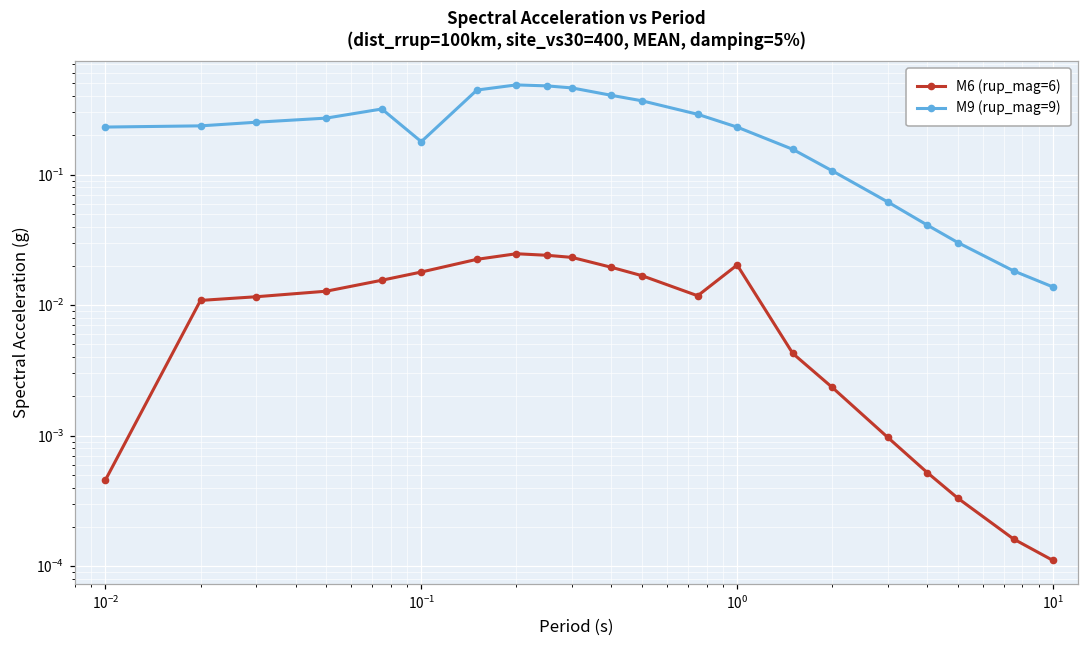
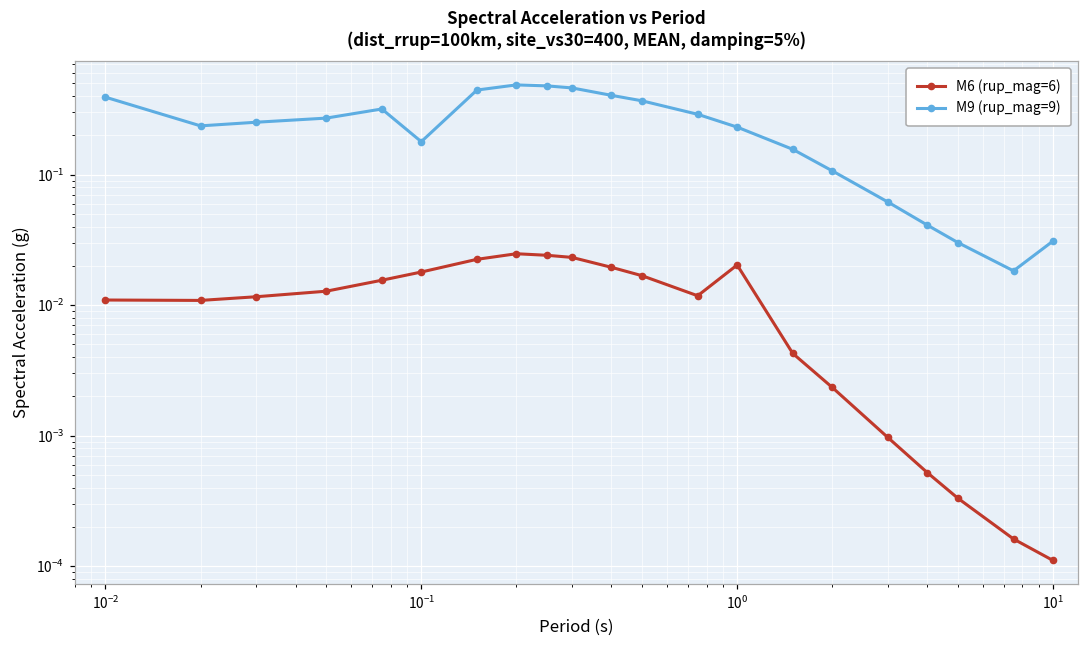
M6 (rup_mag=6), 10^-2: 0.00046 -> 0.011
M9 (rup_mag=9), 10^-2: 0.23 -> 0.39
M9 (rup_mag=9), 10^1: 0.014 -> 0.031
